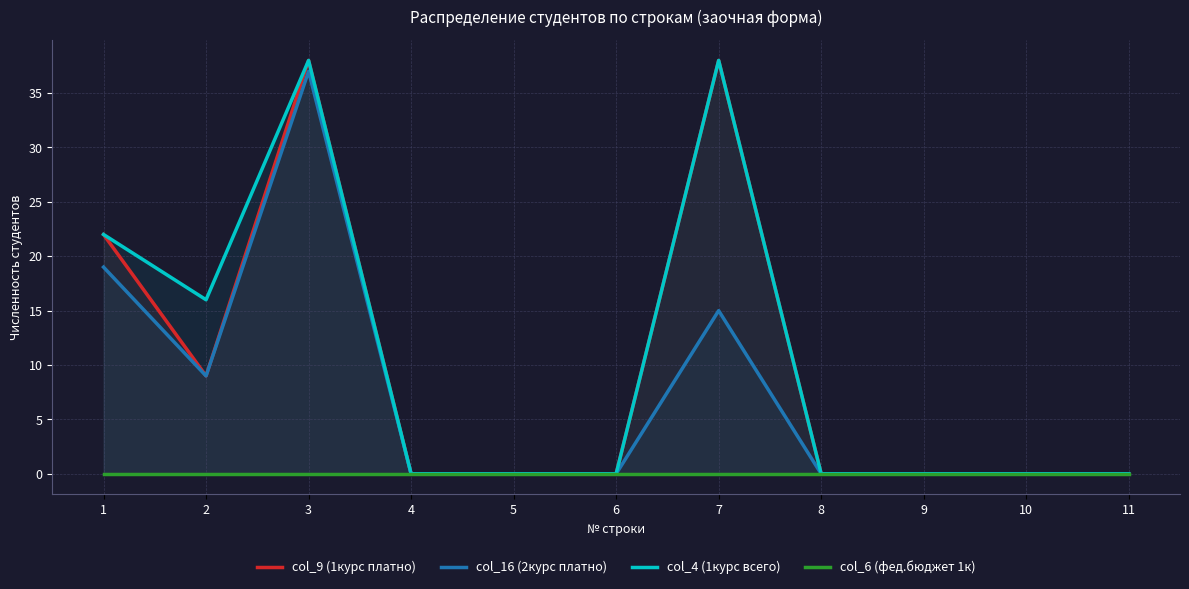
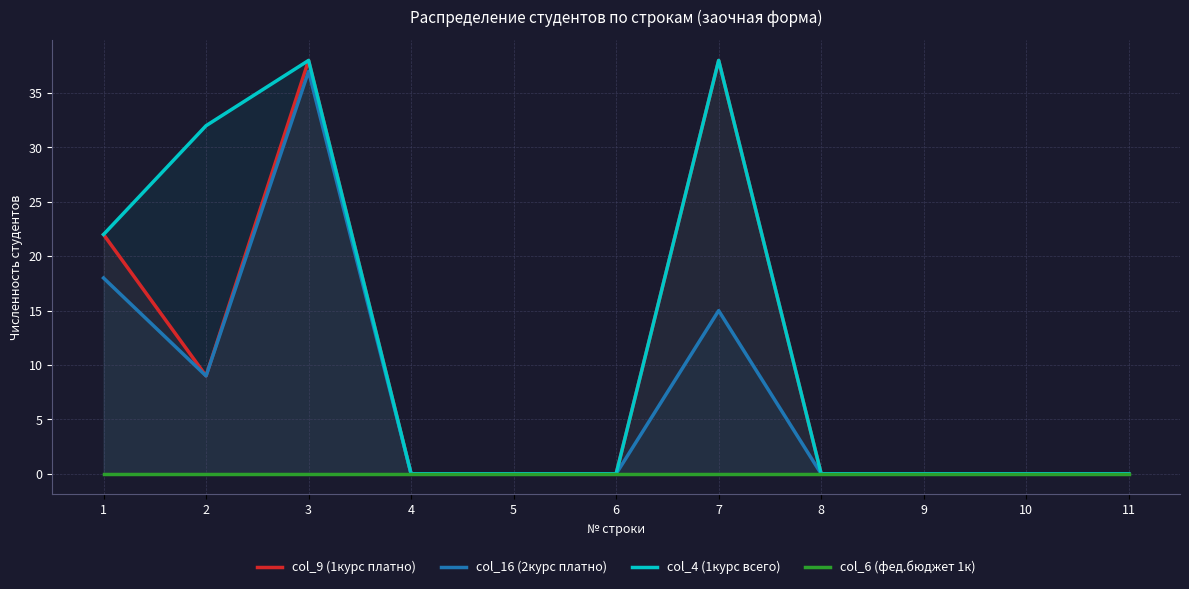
col_16 (2курс платно), 1: 19 -> 18
col_4 (1курс всего), 2: 16 -> 32
